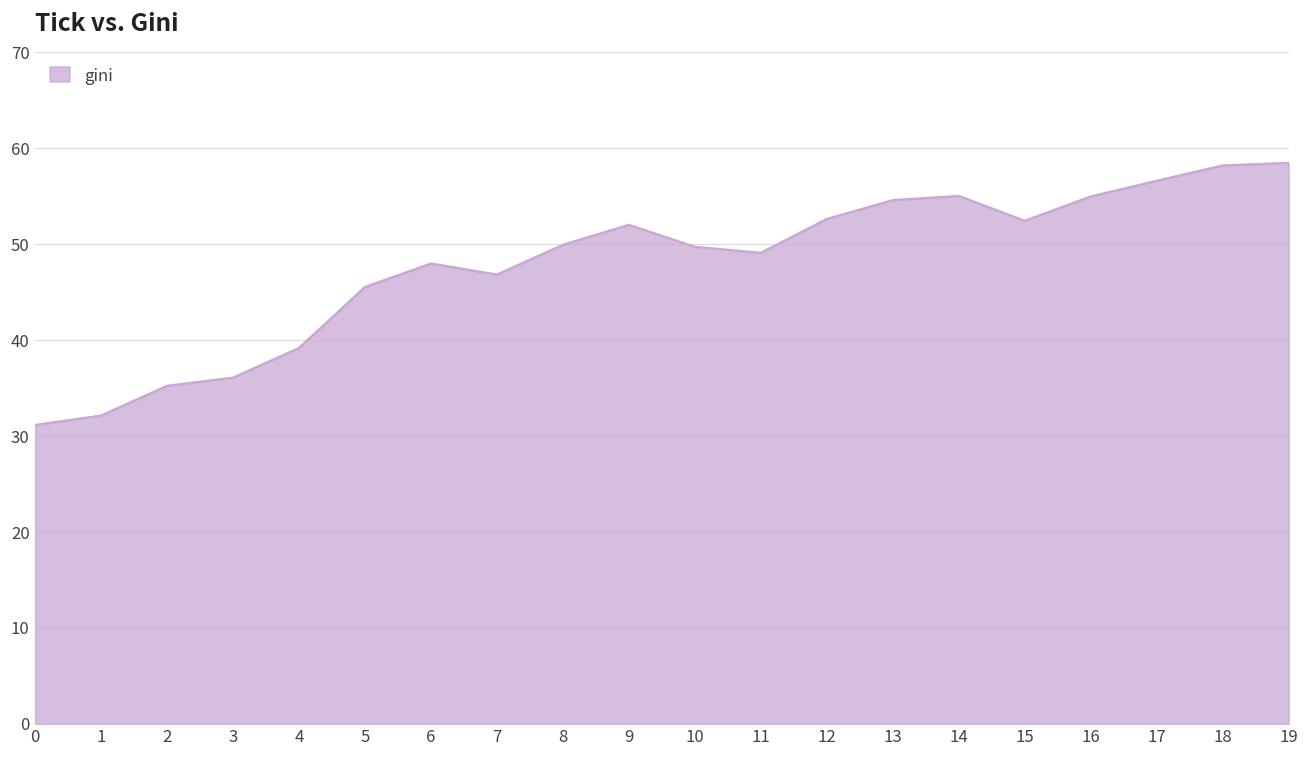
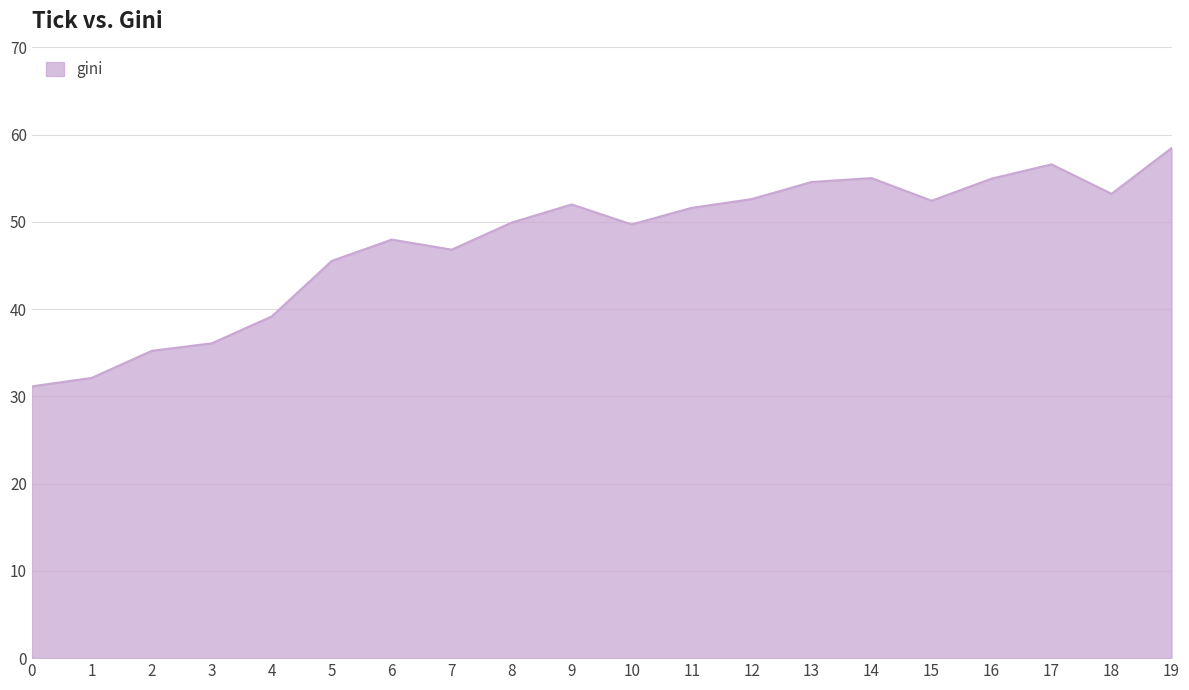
11: 49 -> 52
18: 58 -> 53
